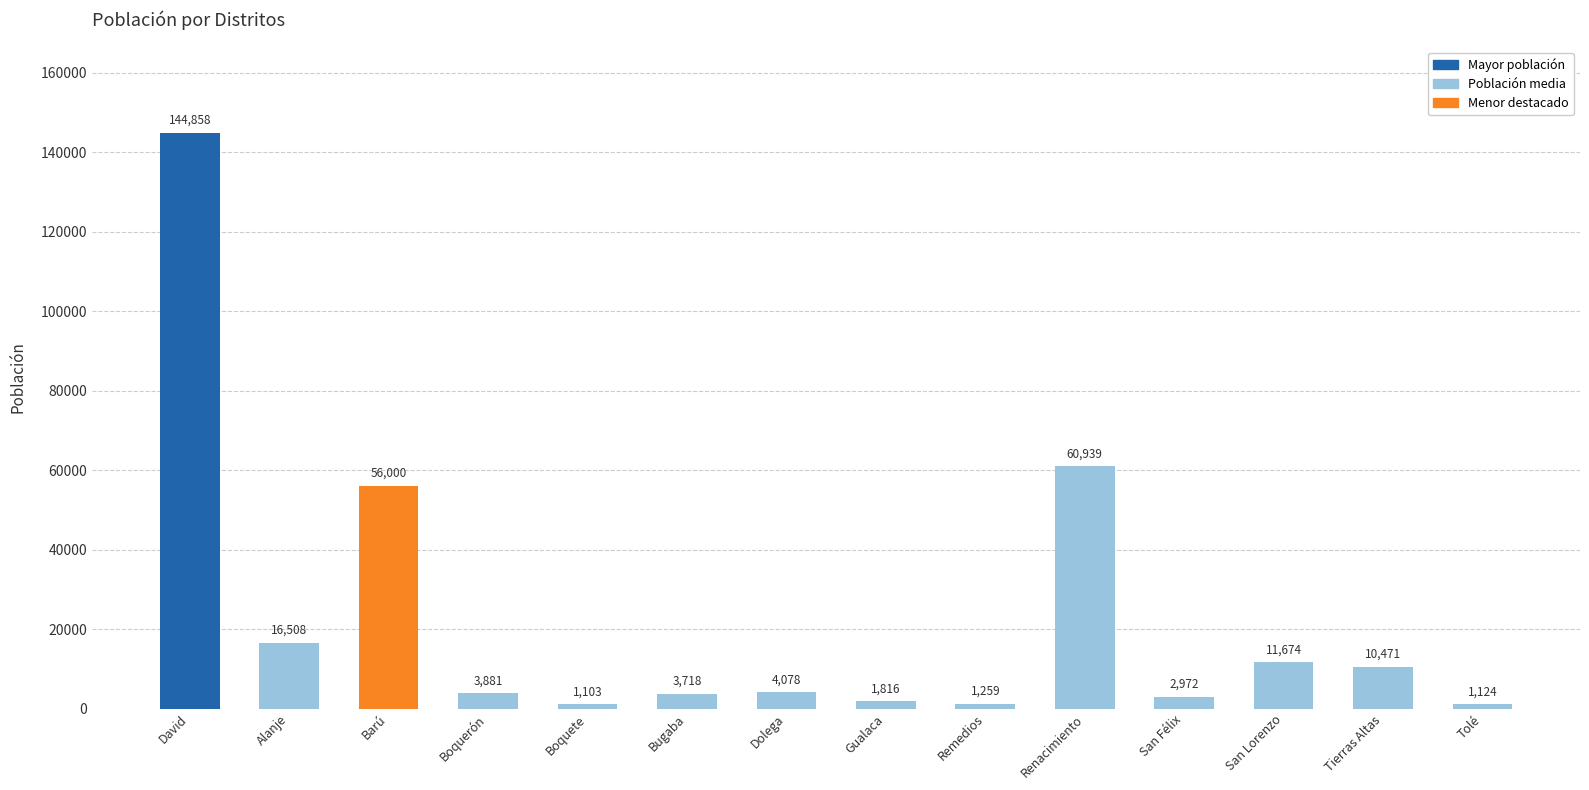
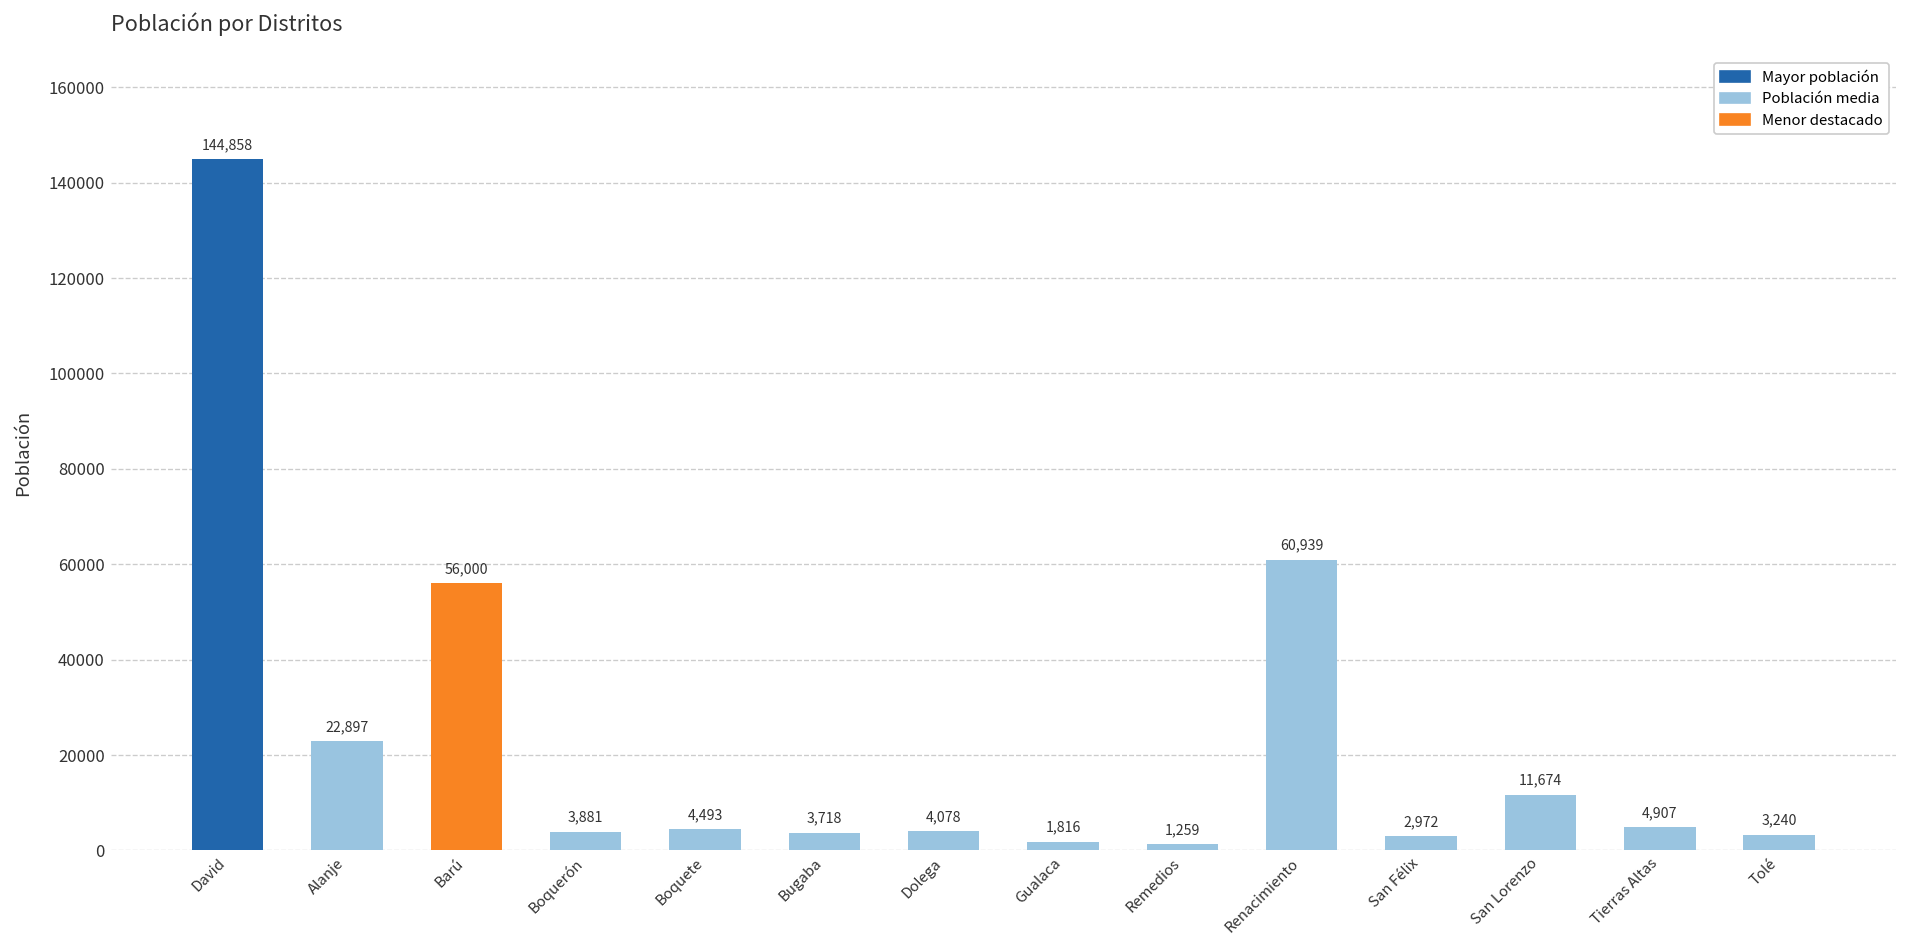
Alanje: 16,508 -> 22,897
Boquete: 1,103 -> 4,493
Tierras Altas: 10,471 -> 4,907
Tolé: 1,124 -> 3,240
